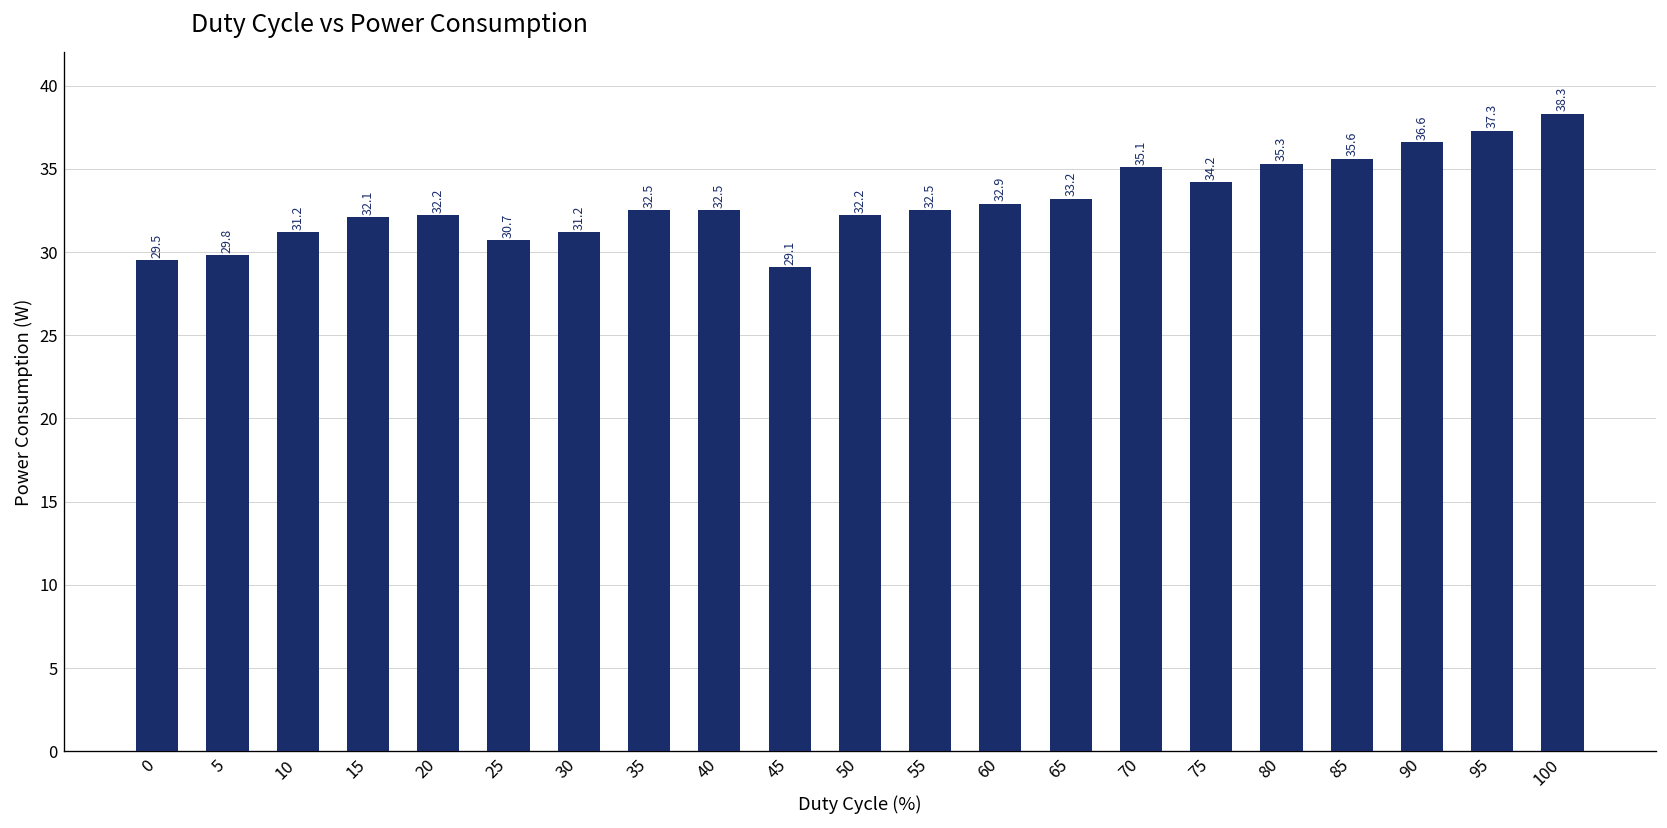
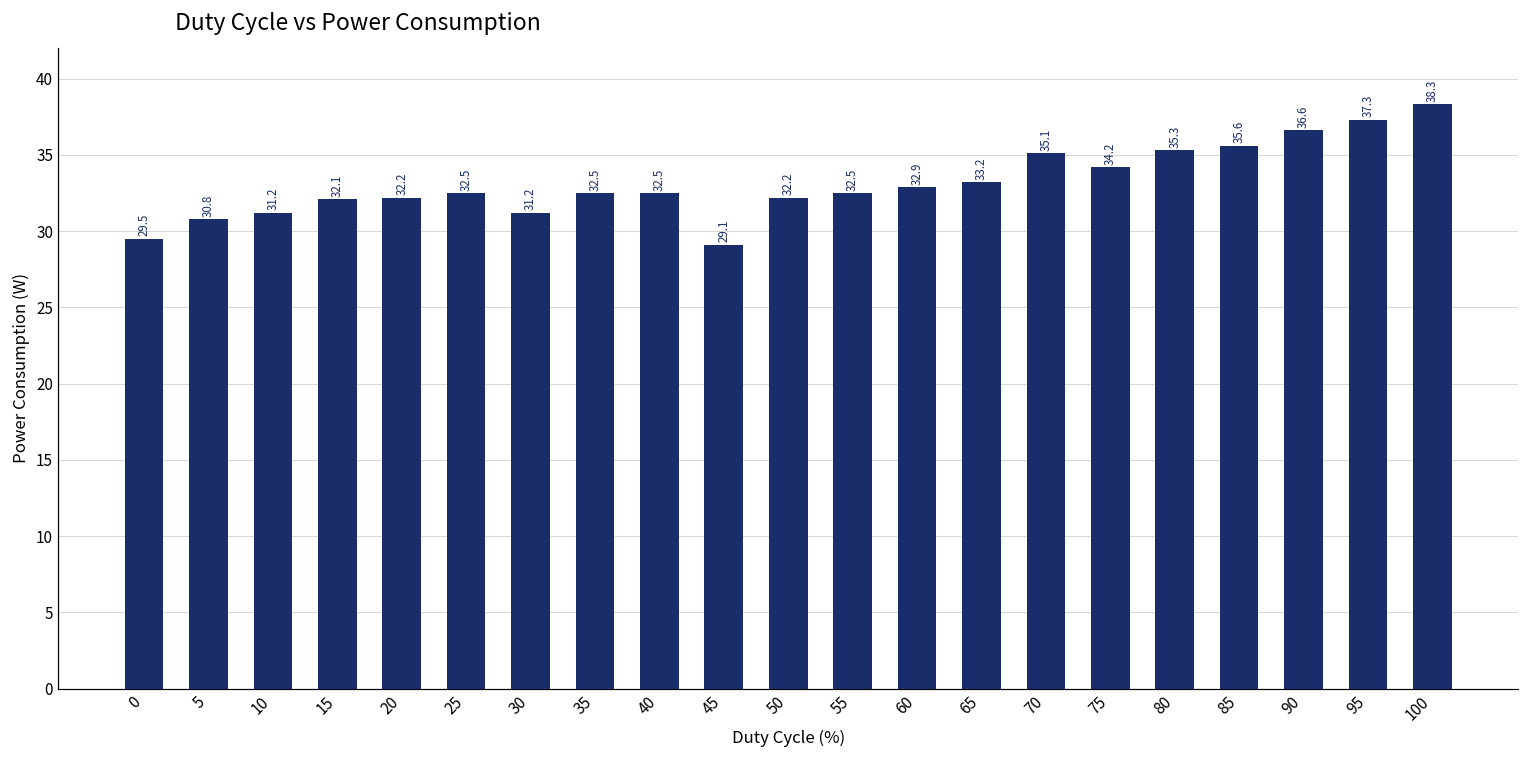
5: 29.8 -> 30.8
25: 30.7 -> 32.5
